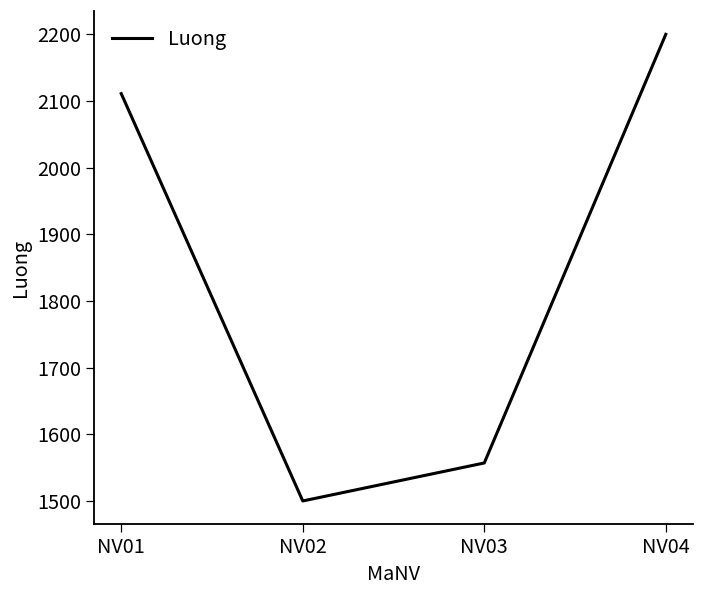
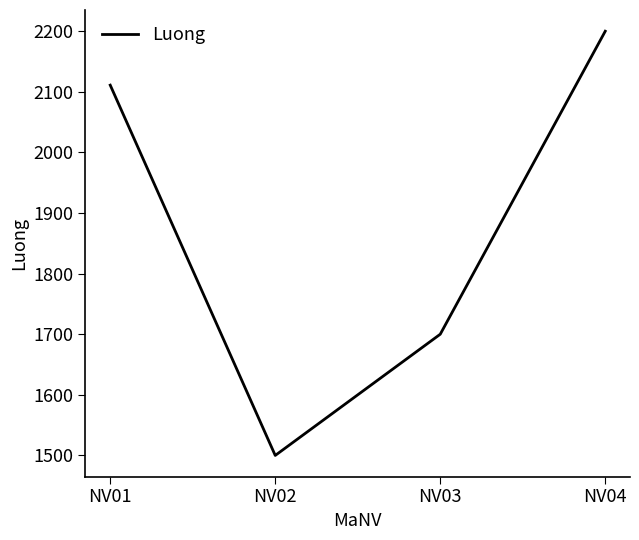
NV03: 1560 -> 1700
